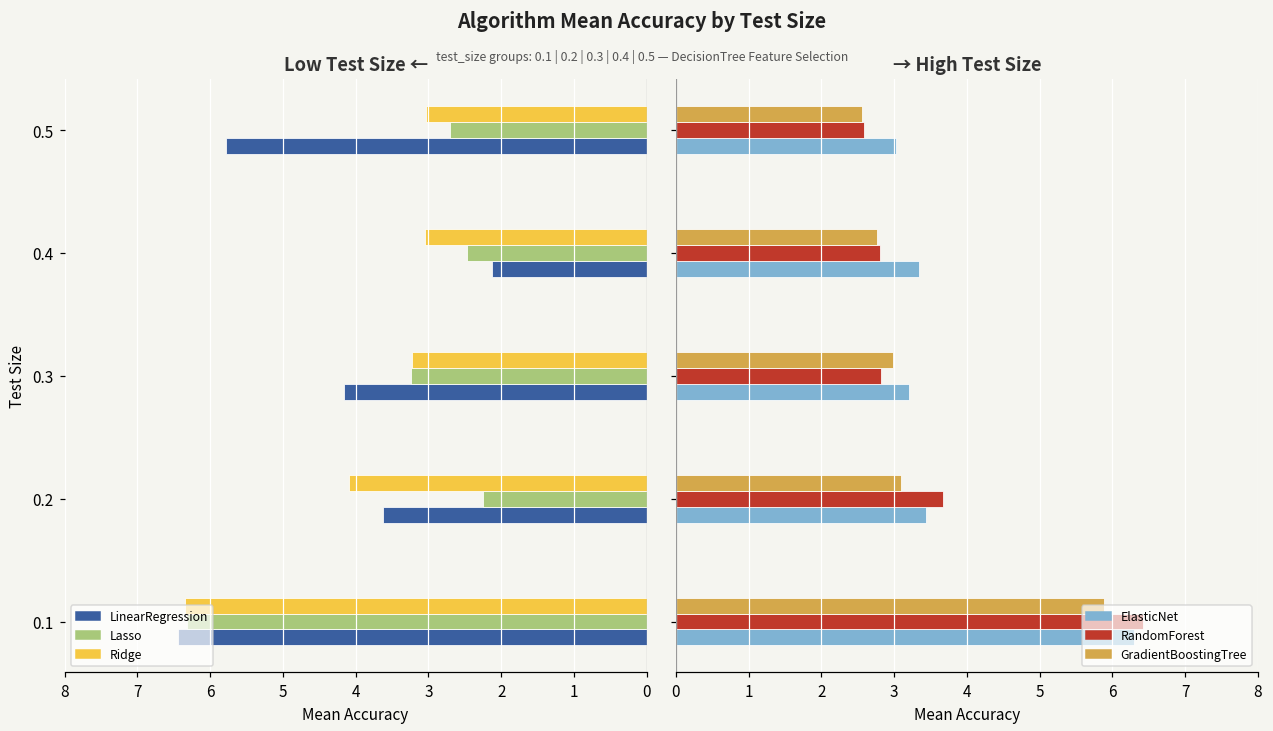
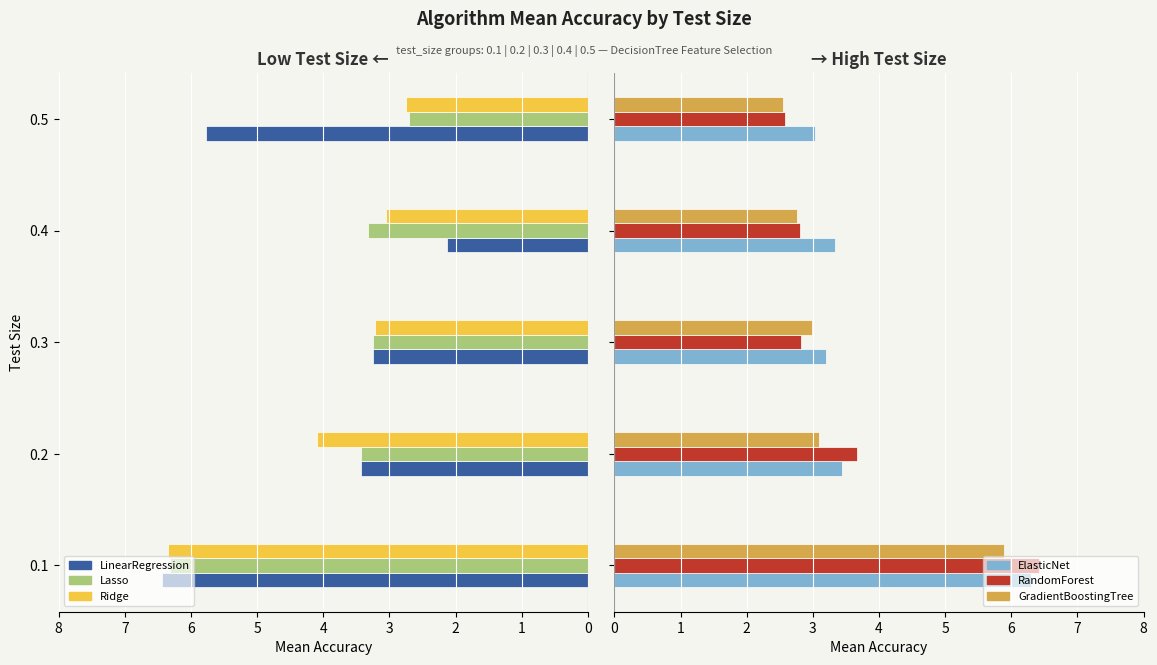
Low Test Size ←, Ridge, 0.5: 3.0 -> 2.8
Low Test Size ←, Lasso, 0.4: 2.5 -> 3.3
Low Test Size ←, LinearRegression, 0.3: 4.2 -> 3.3
Low Test Size ←, Lasso, 0.2: 2.2 -> 3.4
Low Test Size ←, LinearRegression, 0.2: 3.6 -> 3.4
